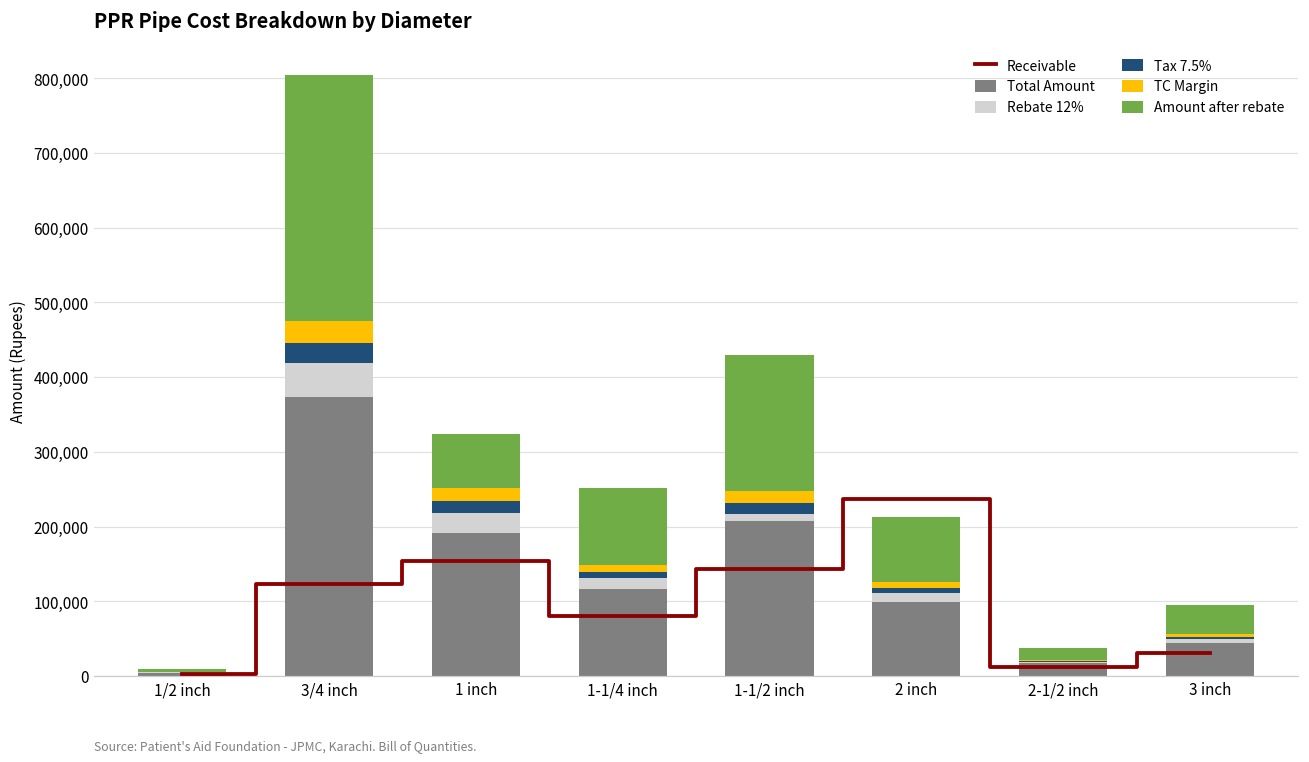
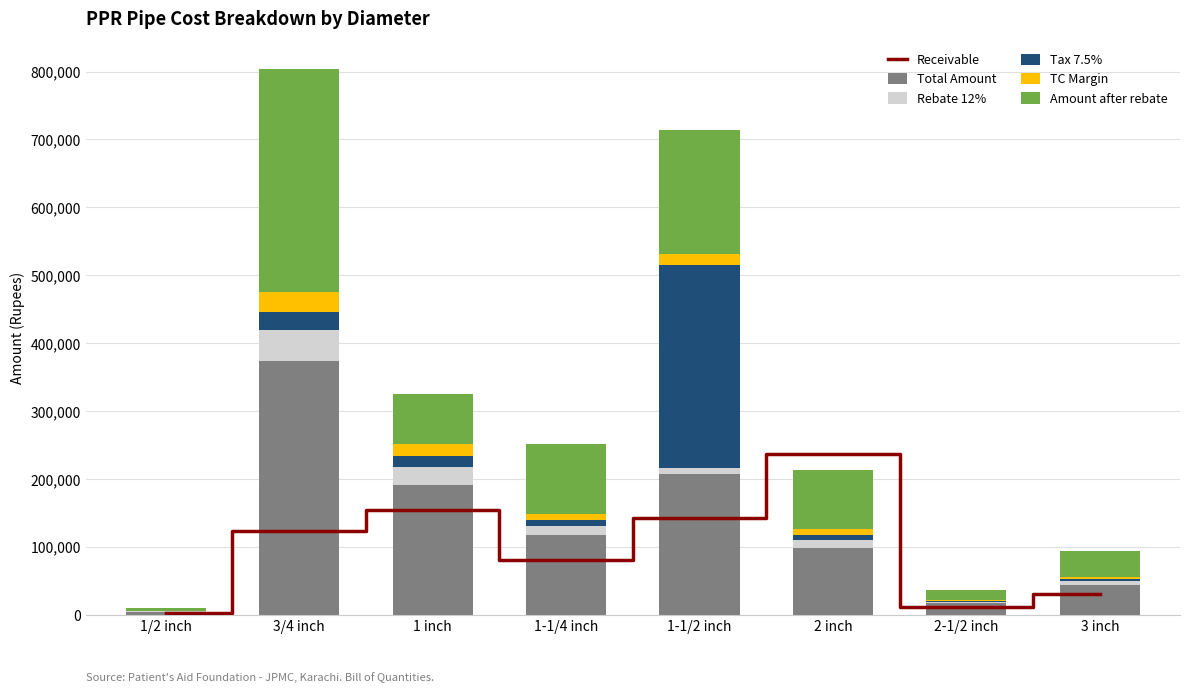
Tax 7.5%, 1-1/2 inch: 10,000 -> 300,000
